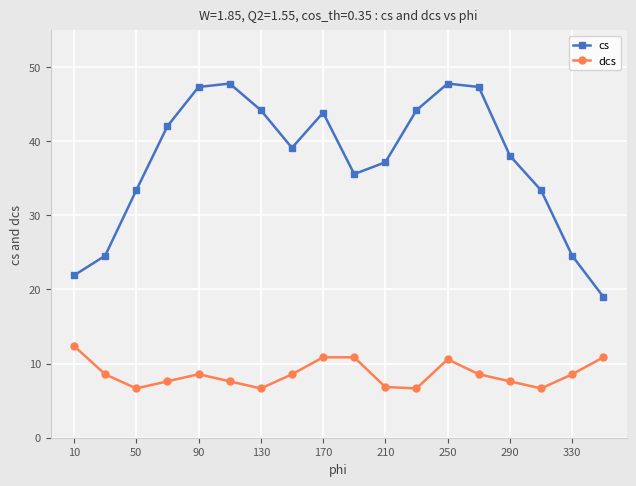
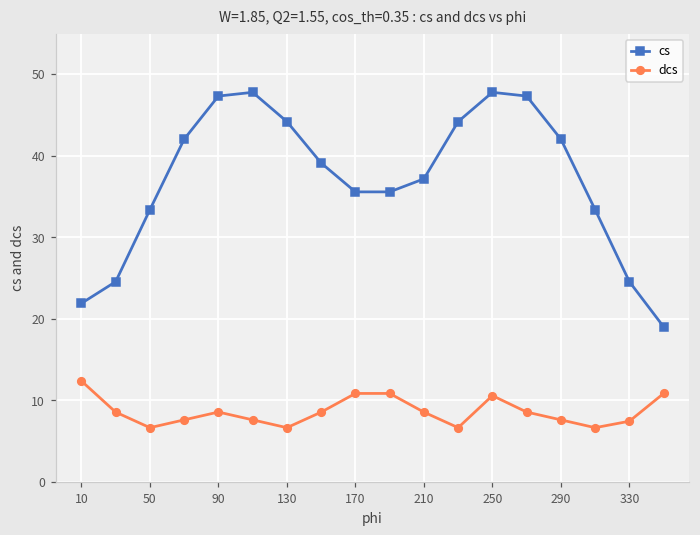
cs, 170: 44 -> 36
dcs, 210: 7 -> 9
cs, 290: 38 -> 42
dcs, 330: 9 -> 7
